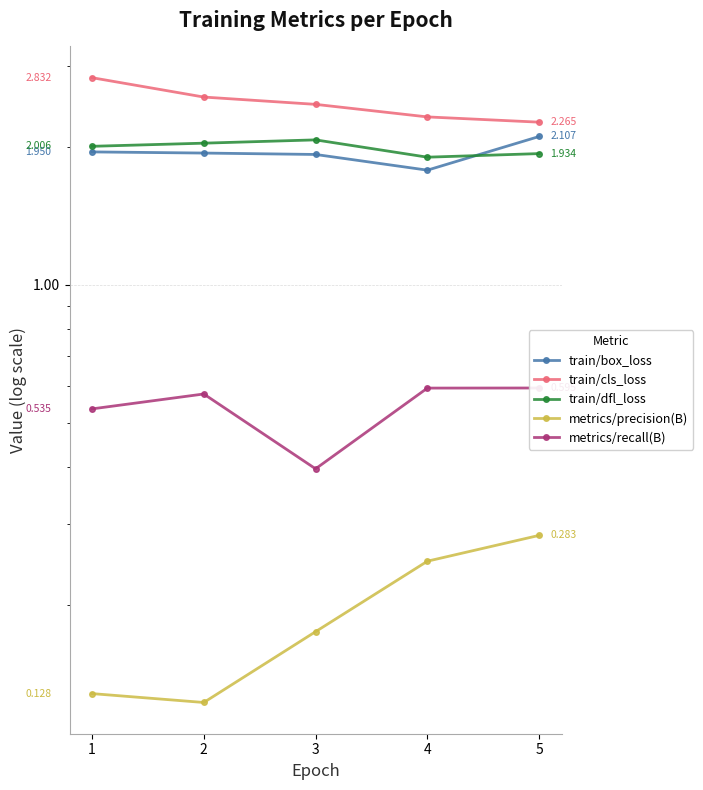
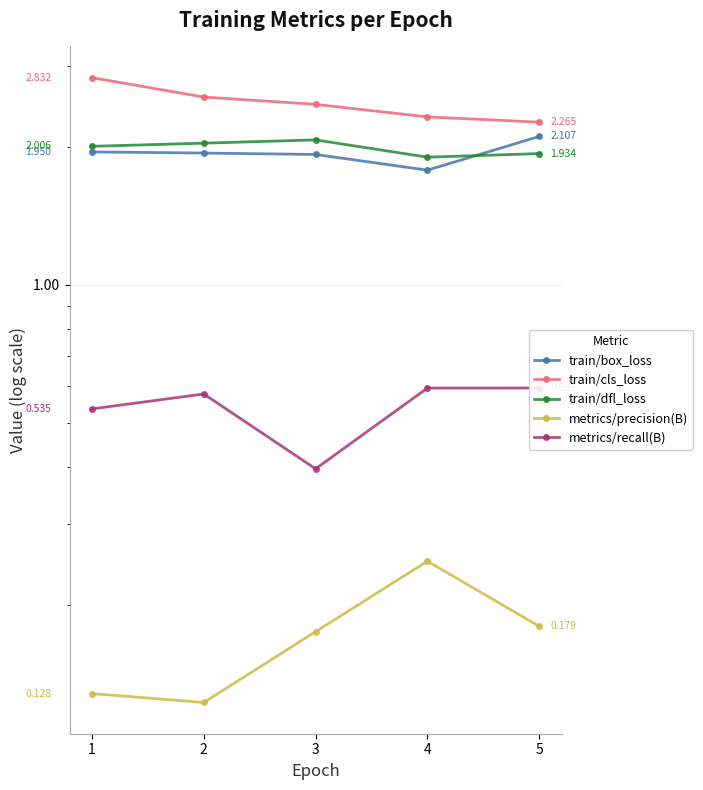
metrics/precision(B), 5: 0.283 -> 0.179
